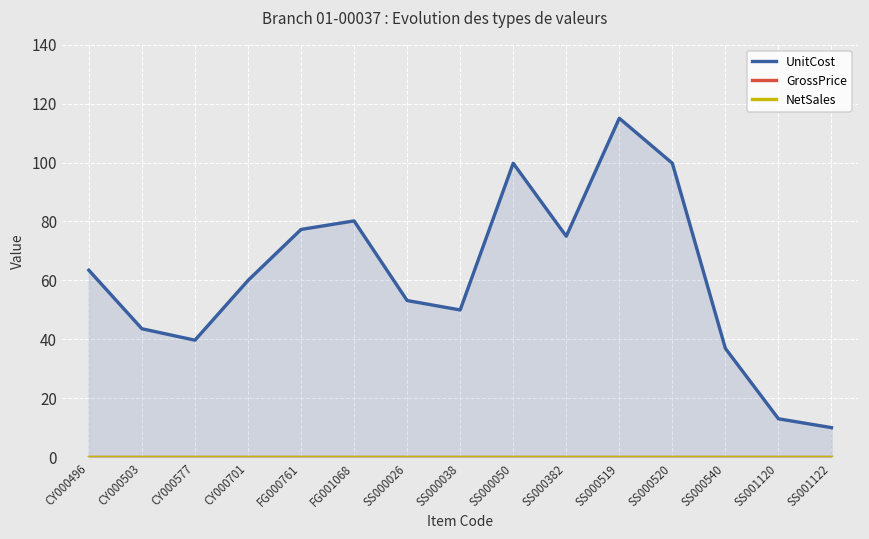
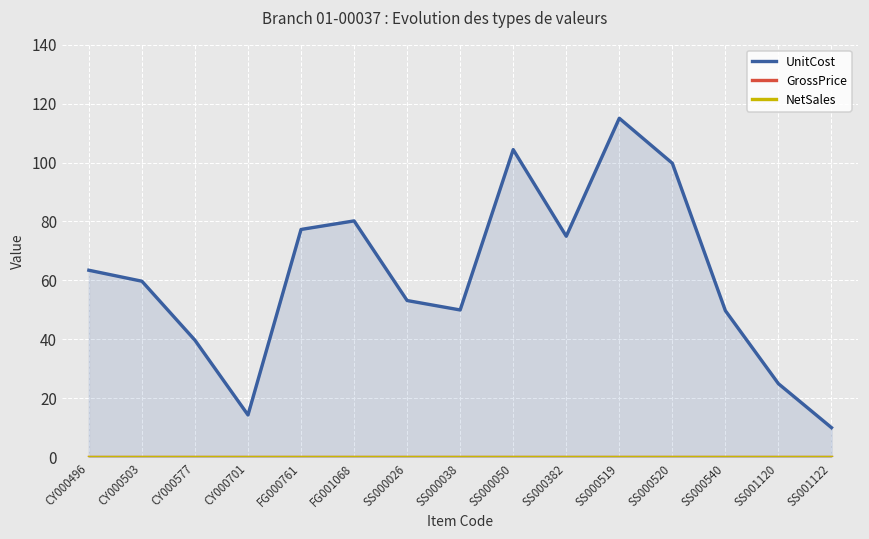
UnitCost, CY000503: 44 -> 60
UnitCost, CY000701: 60 -> 14
UnitCost, SS000050: 100 -> 104
UnitCost, SS000540: 37 -> 50
UnitCost, SS001120: 13 -> 25
